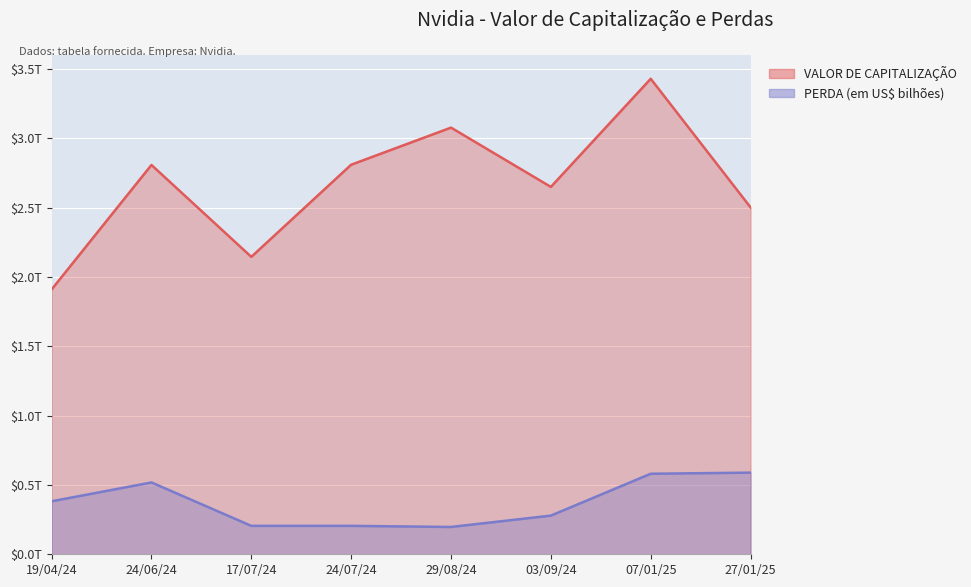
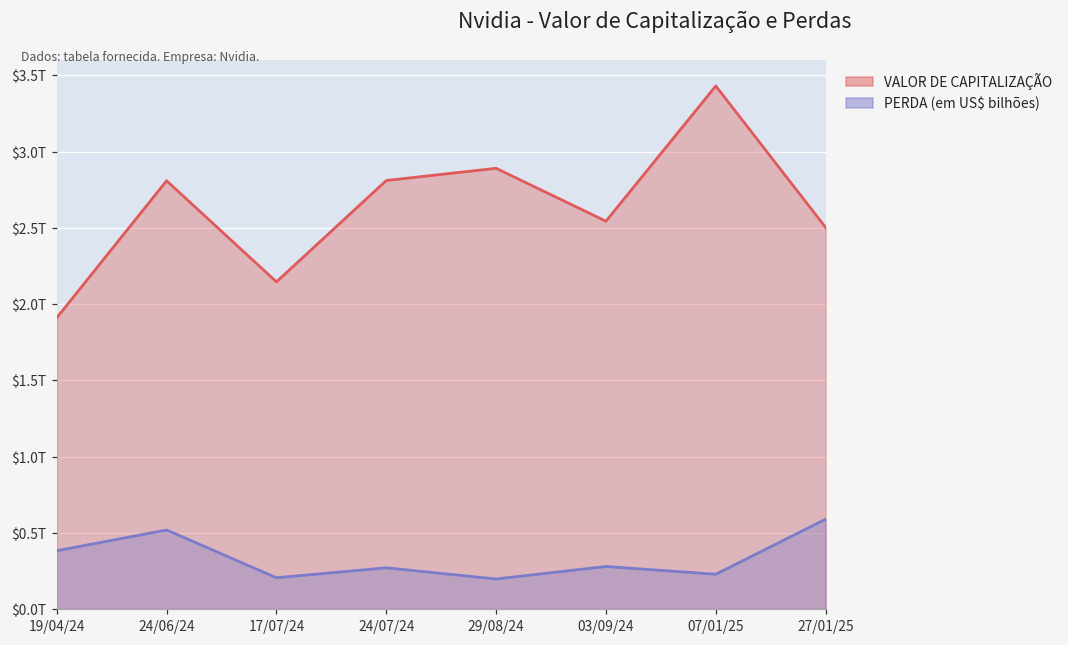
PERDA (em US$ bilhões), 24/07/24: $0.21T -> $0.27T
VALOR DE CAPITALIZAÇÃO, 29/08/24: $3.08T -> $2.89T
VALOR DE CAPITALIZAÇÃO, 03/09/24: $2.65T -> $2.54T
PERDA (em US$ bilhões), 07/01/25: $0.58T -> $0.23T
